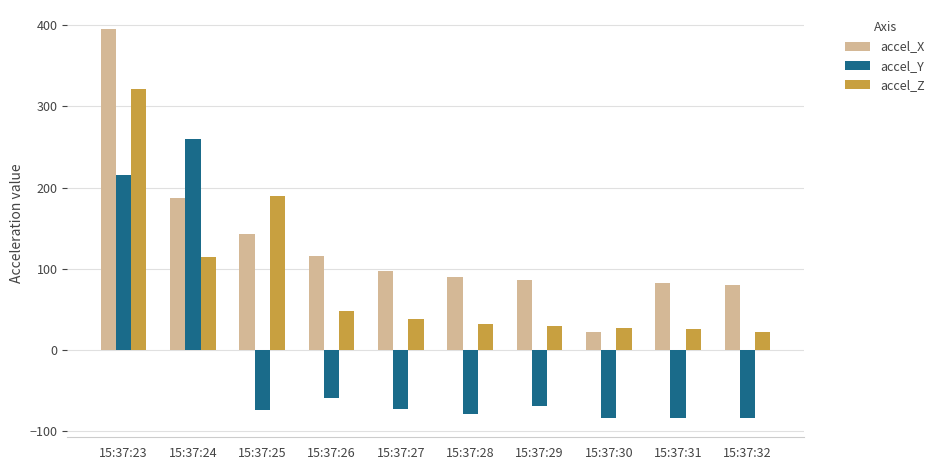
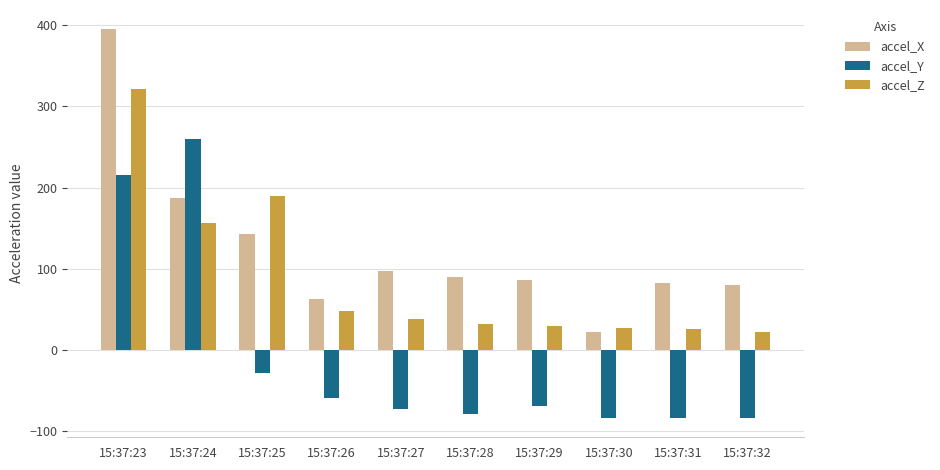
accel_Z, 15:37:24: 110 -> 160
accel_Y, 15:37:25: -70 -> -30
accel_X, 15:37:26: 120 -> 60
